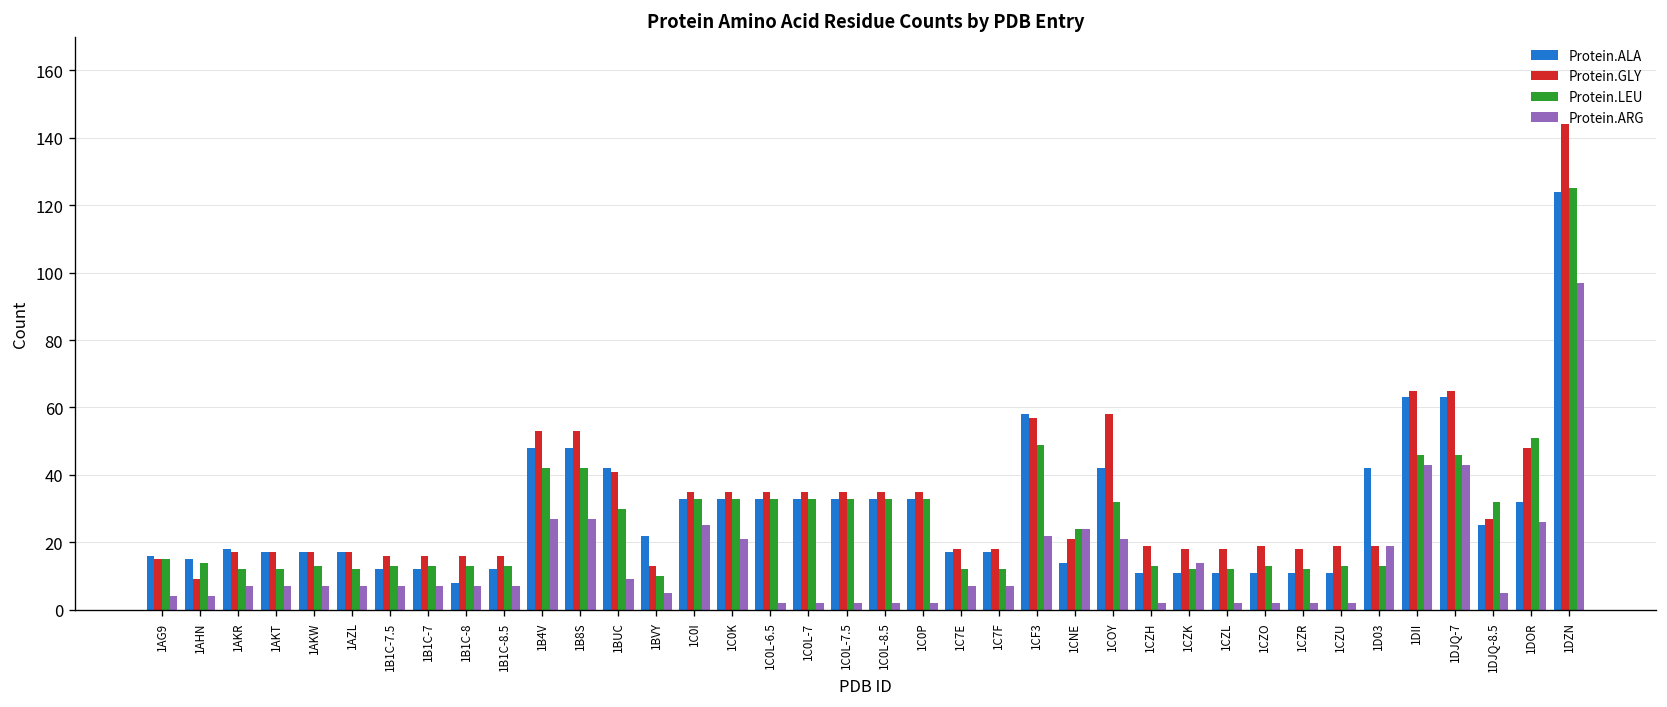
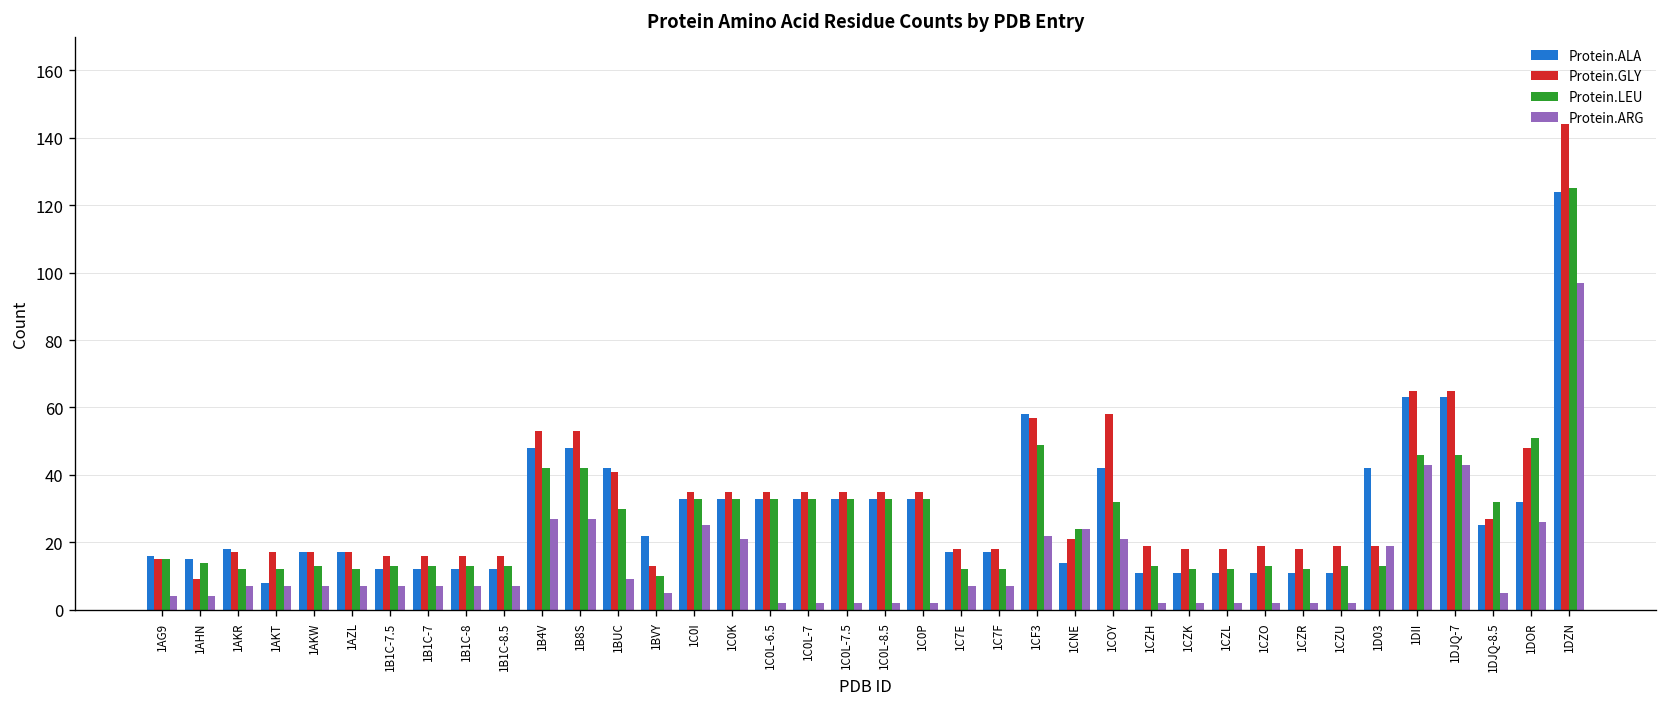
Protein.ALA, 1AKT: 17 -> 8
Protein.ALA, 1B1C-8: 8 -> 12
Protein.ARG, 1CZK: 14 -> 2
